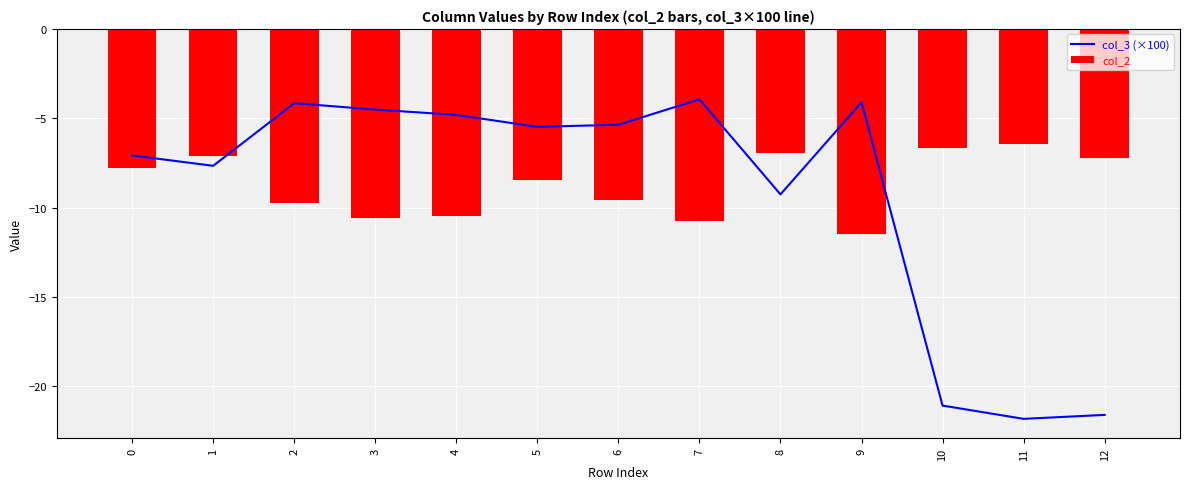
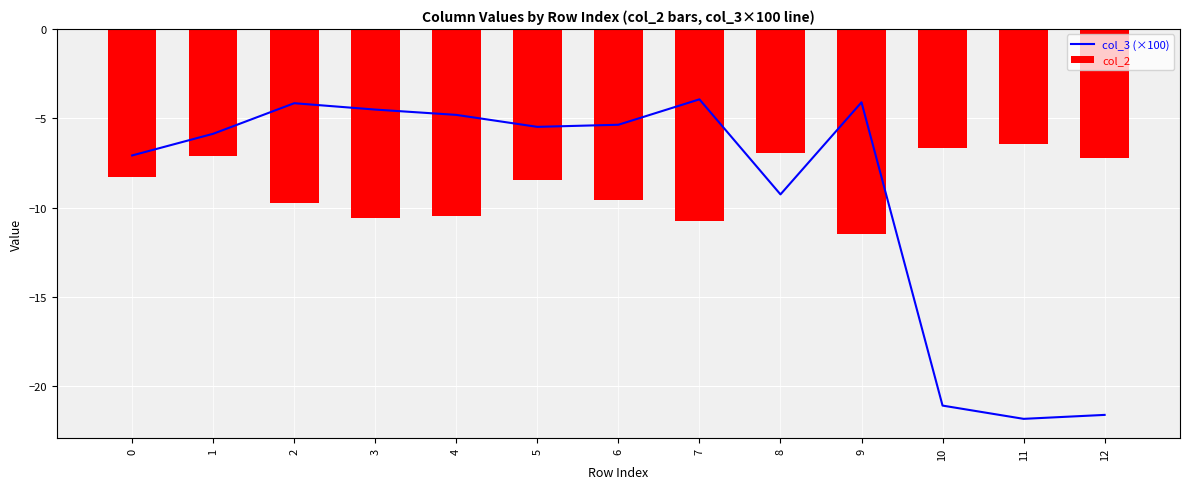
col_2, 0: -7.8 -> -8.3
col_3 (×100), 1: -7.7 -> -5.9
